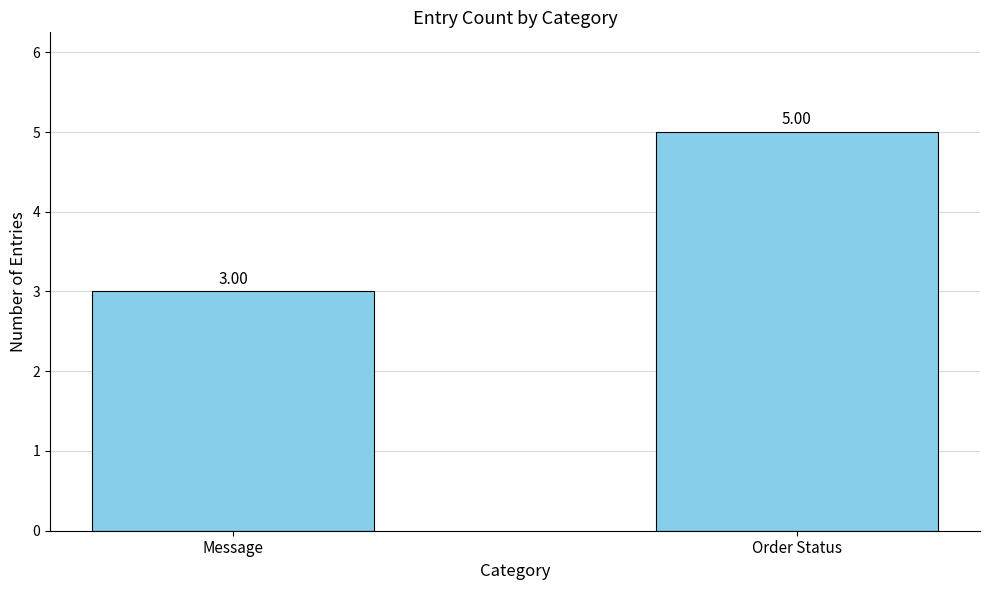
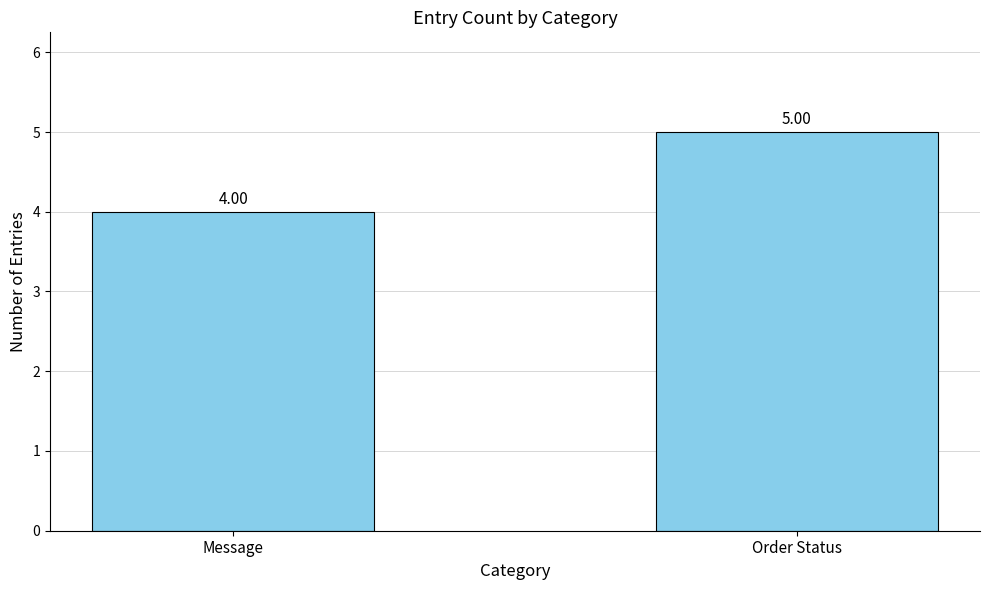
Message: 3.00 -> 4.00
